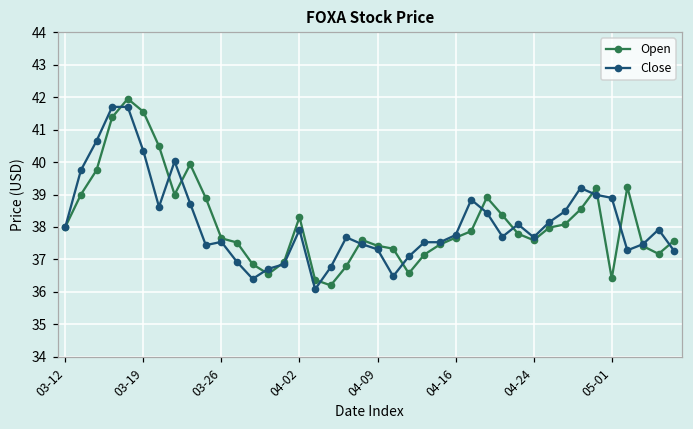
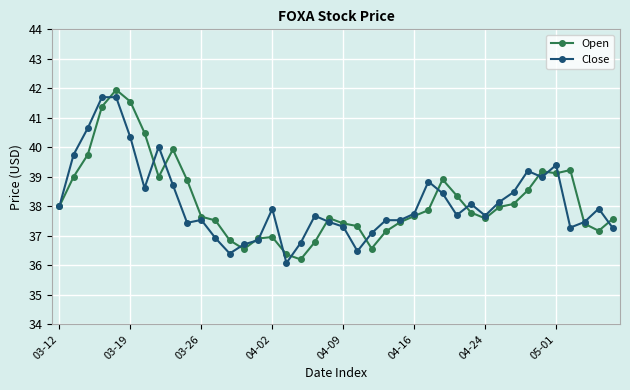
Open, 04-02: 38.3 -> 37.0
Open, 05-01: 36.4 -> 39.1
Close, 05-01: 38.9 -> 39.4
